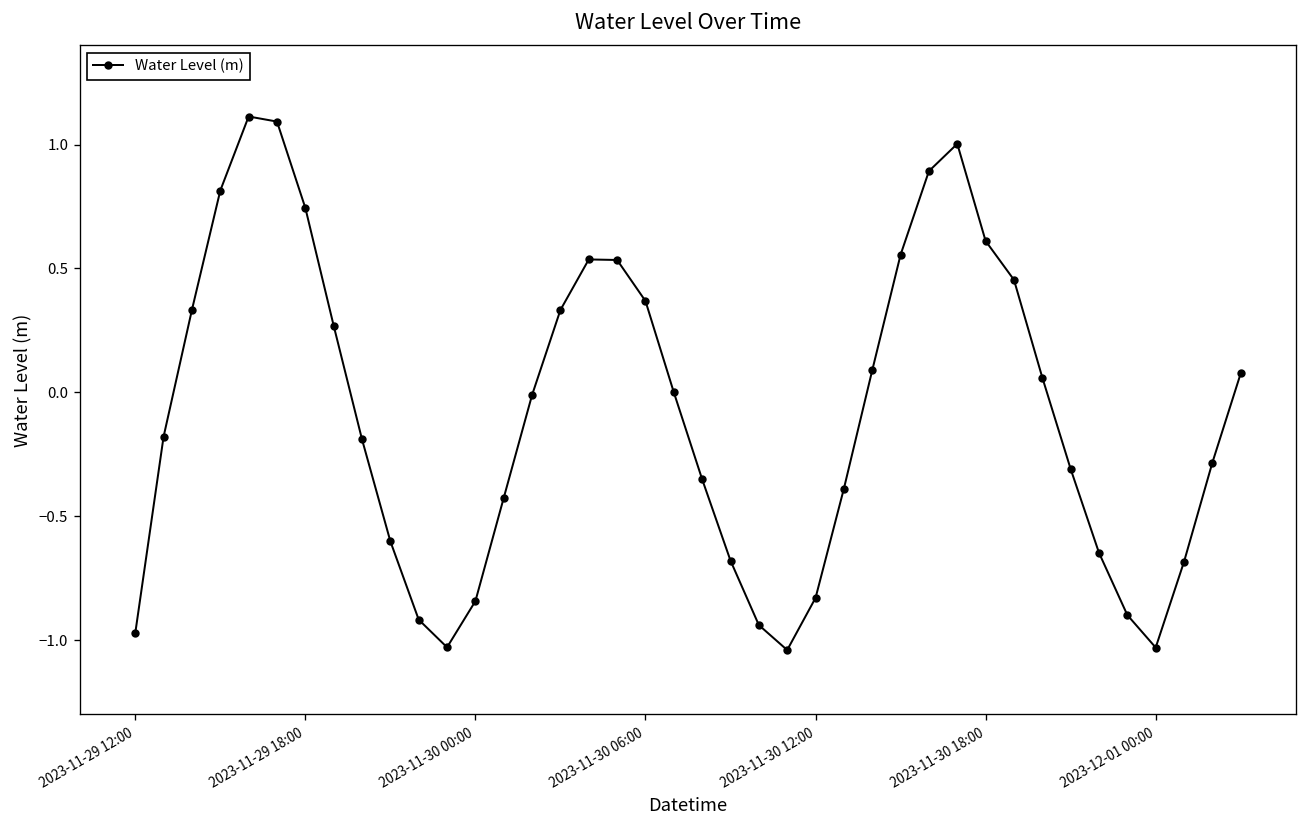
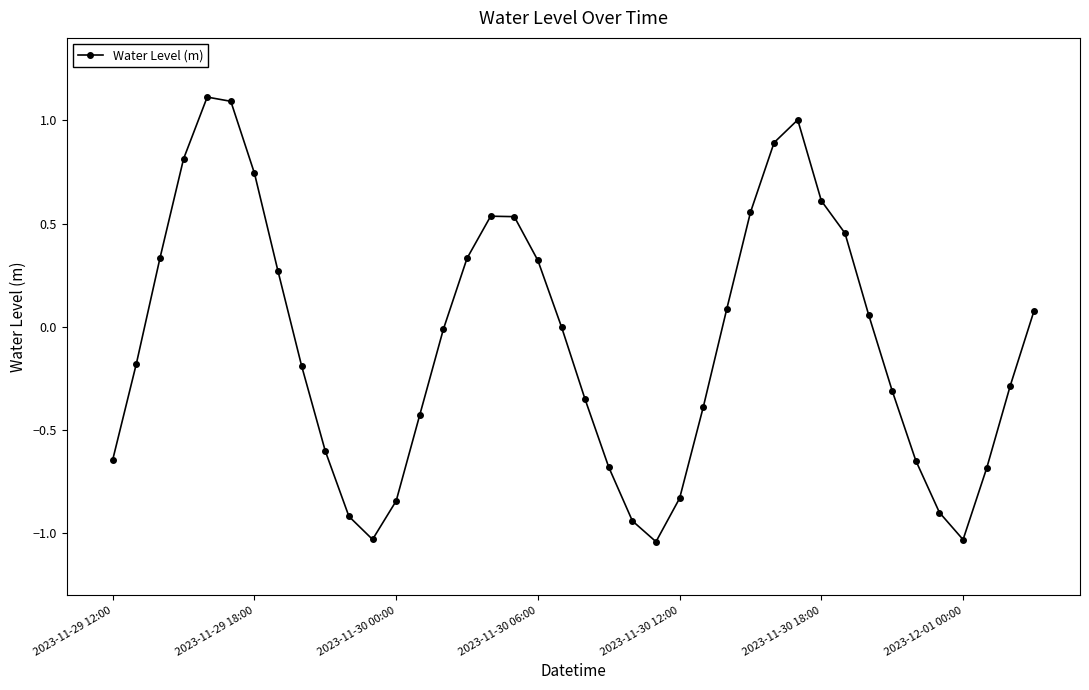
2023-11-29 12:00: -0.97 -> -0.64
2023-11-30 06:00: 0.37 -> 0.32
